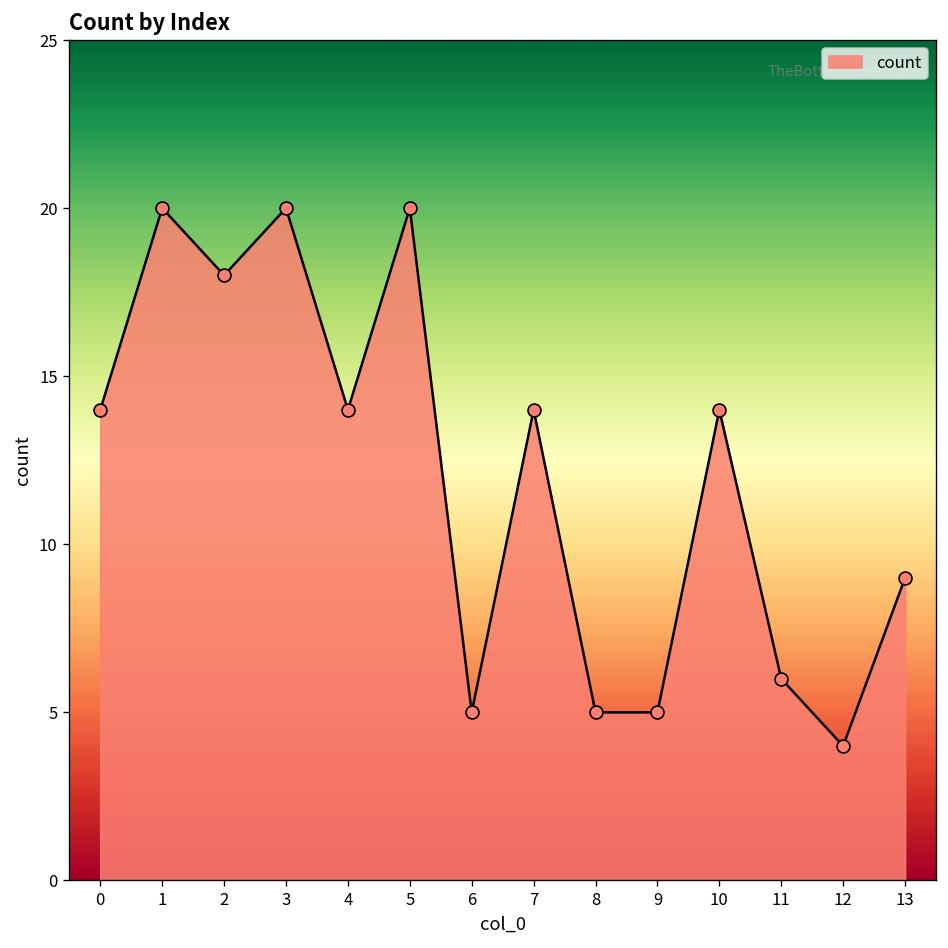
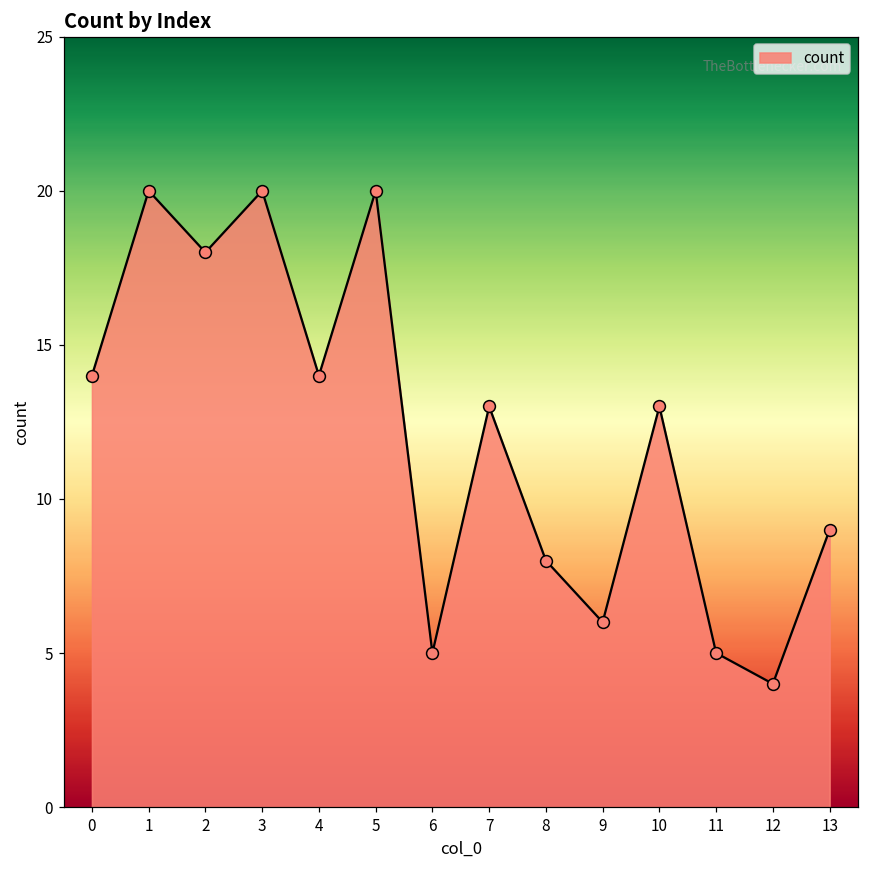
7: 14 -> 13
8: 5 -> 8
9: 5 -> 6
10: 14 -> 13
11: 6 -> 5
